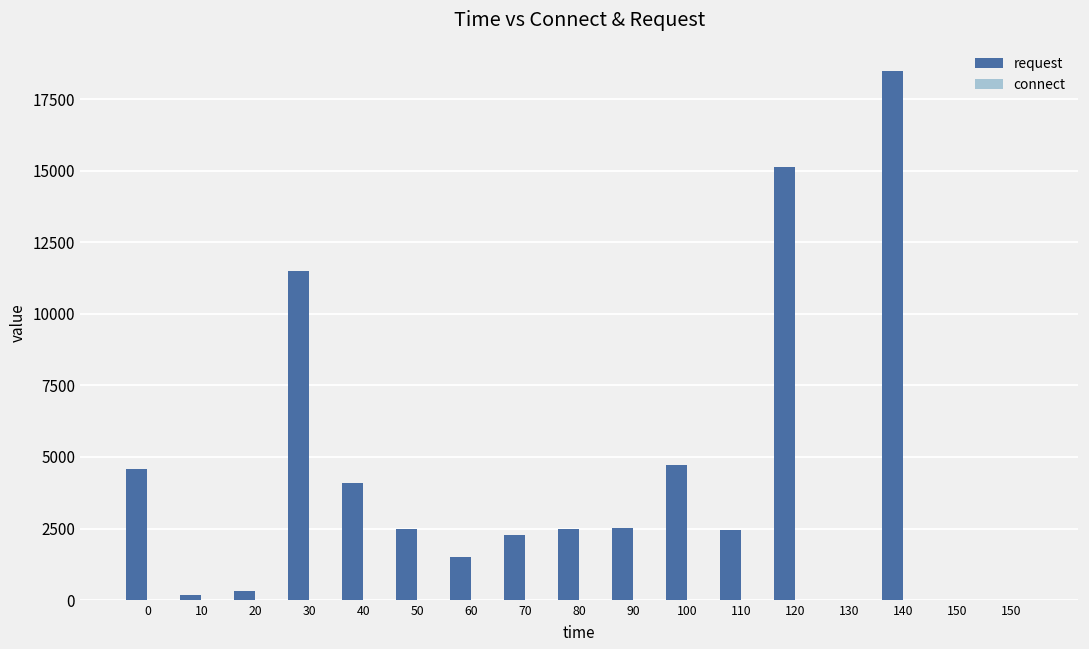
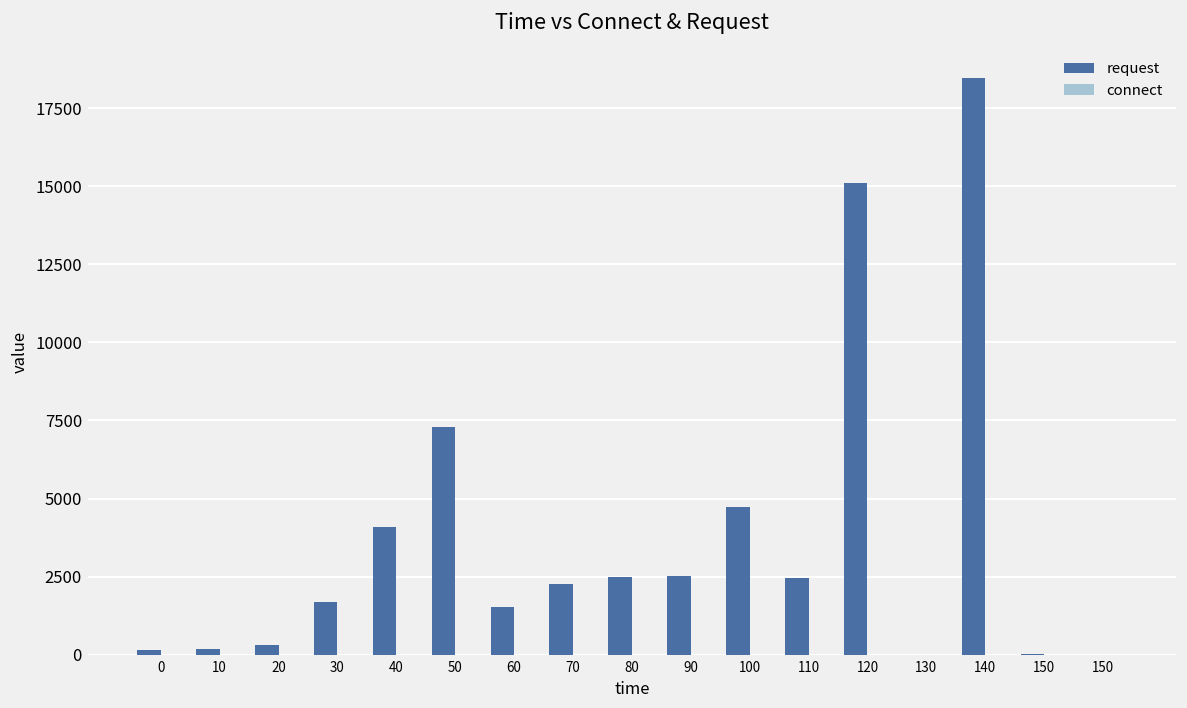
request, 0: 4600 -> 200
request, 30: 11500 -> 1700
request, 50: 2500 -> 7300
